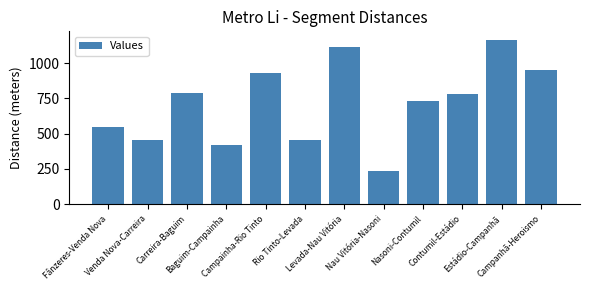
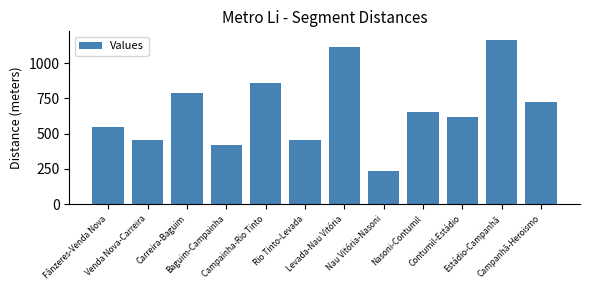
Campainha-Rio Tinto: 930 -> 860
Nasoni-Contumil: 730 -> 650
Contumil-Estádio: 780 -> 620
Campanhã-Heroismo: 950 -> 720
